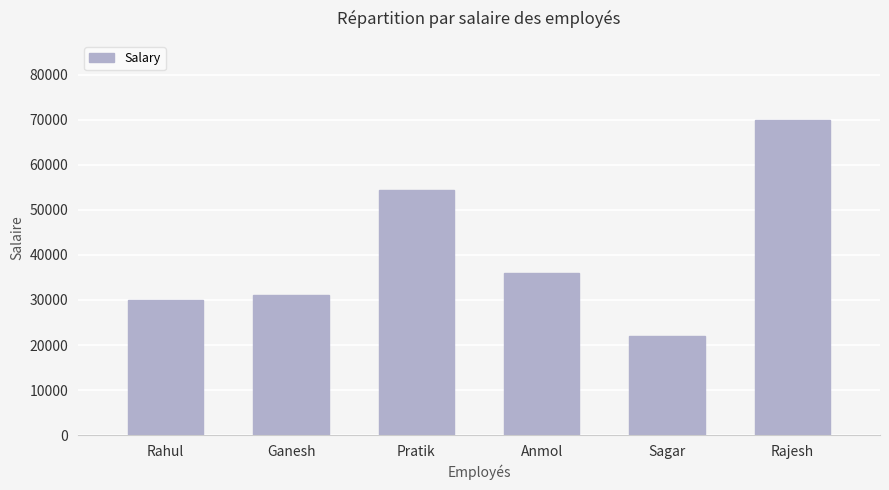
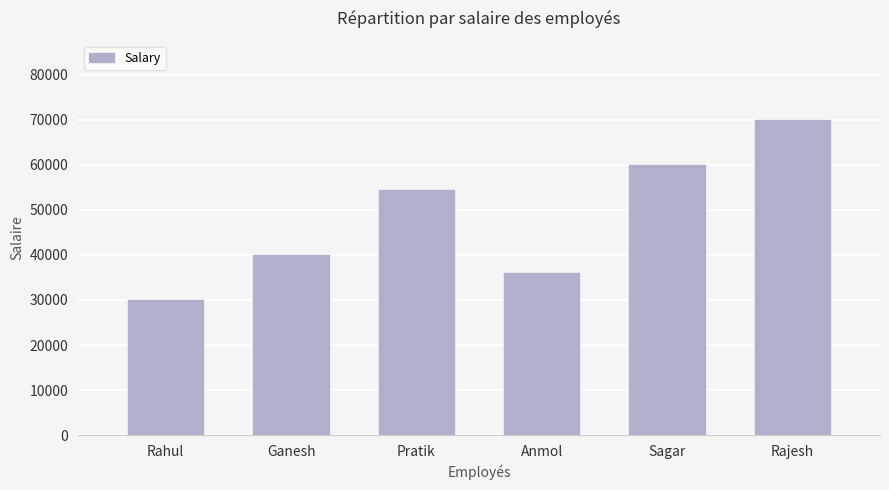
Ganesh: 31000 -> 40000
Sagar: 22000 -> 60000
